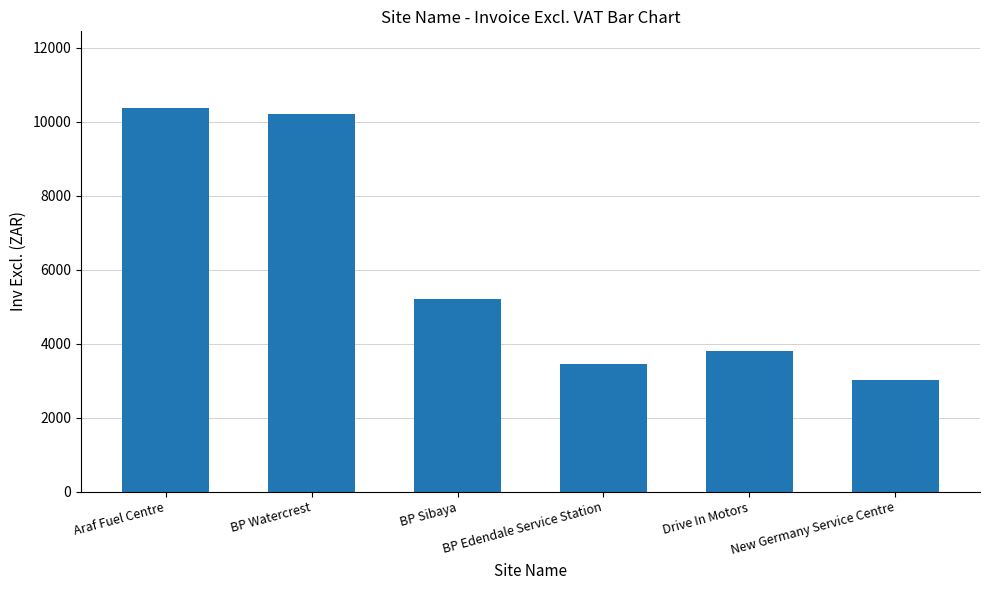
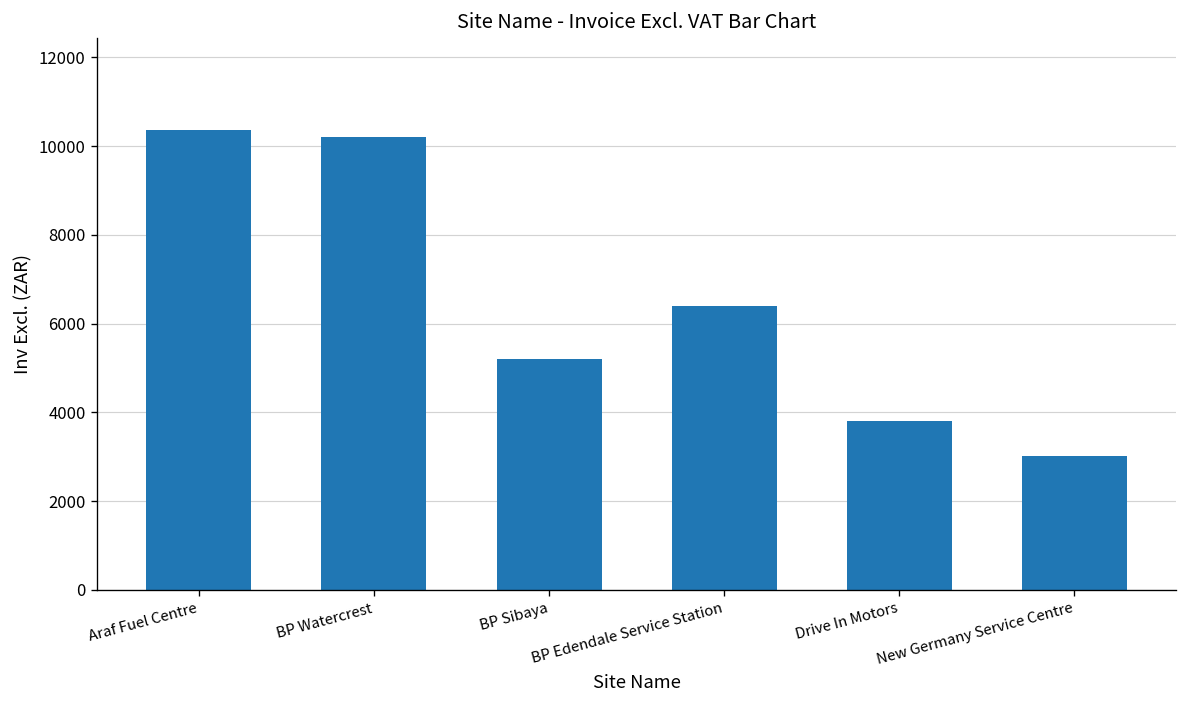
BP Edendale Service Station: 3400 -> 6400
